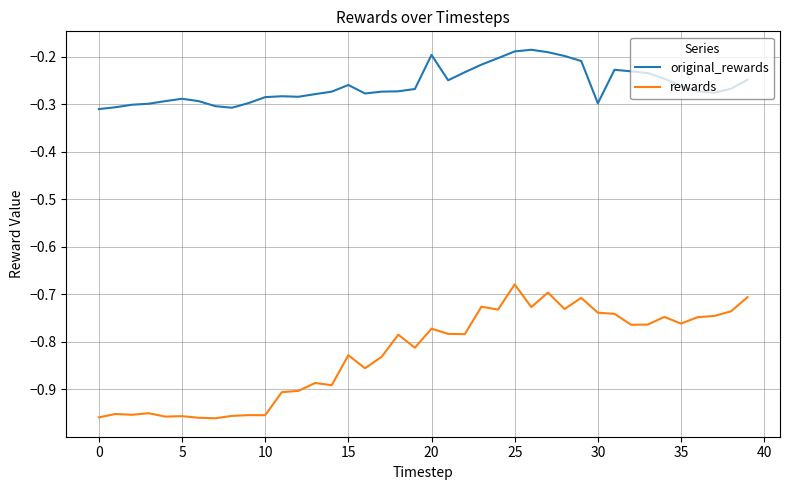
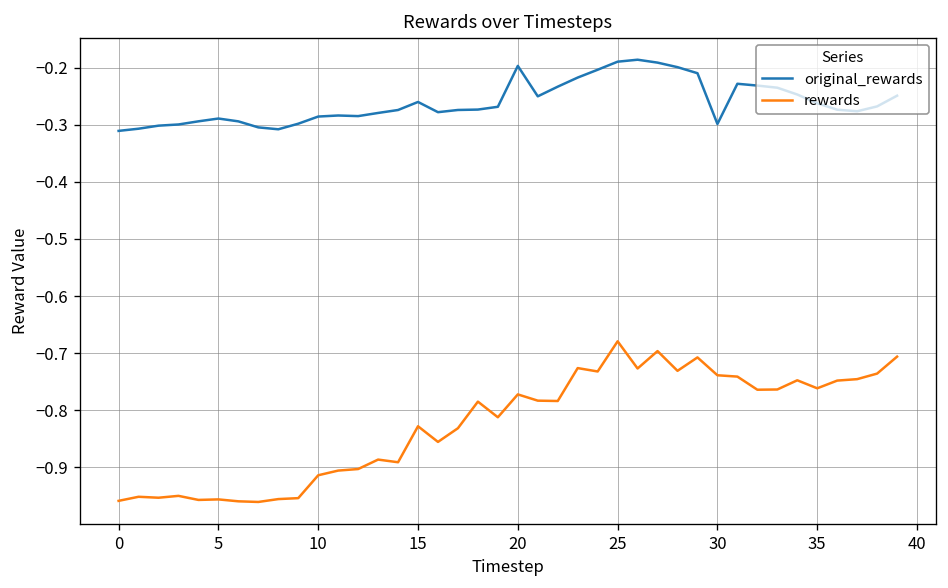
rewards, 10: -0.95 -> -0.91
